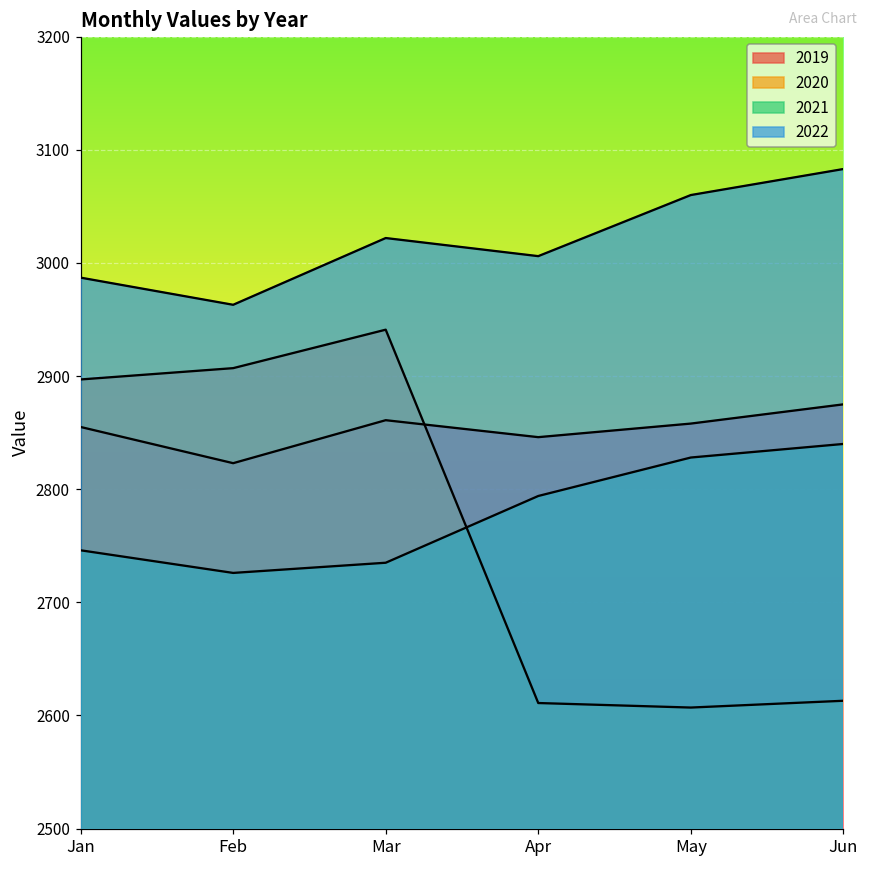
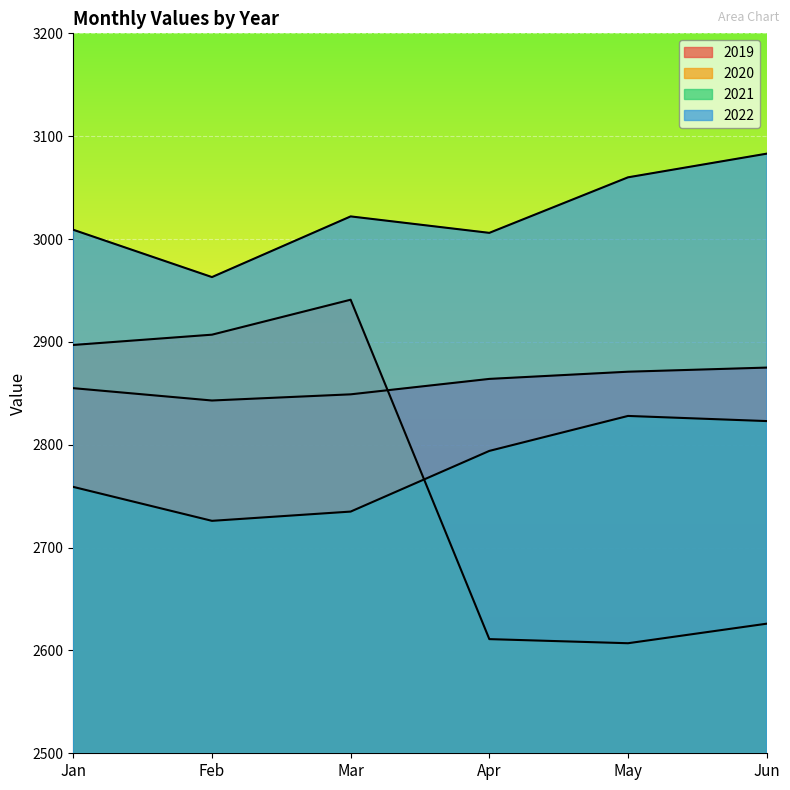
2021, Jan: 2746 -> 2759
2022, Jan: 2987 -> 3009
2019, Feb: 2823 -> 2843
2019, Mar: 2861 -> 2849
2019, Apr: 2846 -> 2864
2019, May: 2858 -> 2871
2020, Jun: 2613 -> 2626
2021, Jun: 2840 -> 2823
